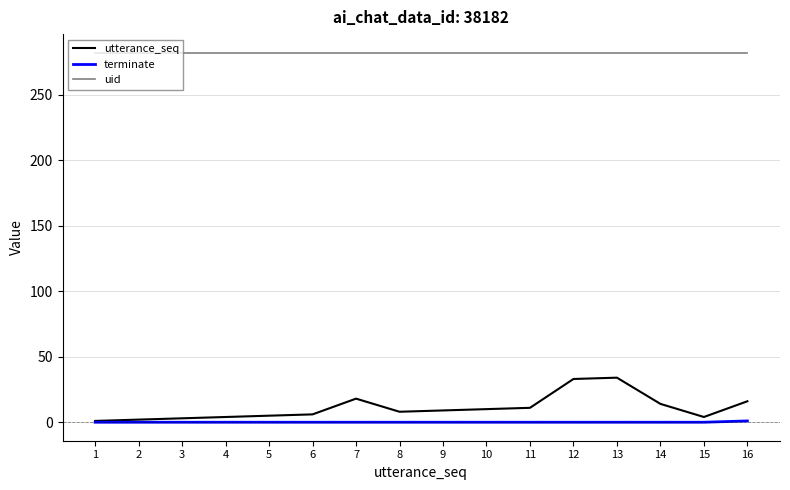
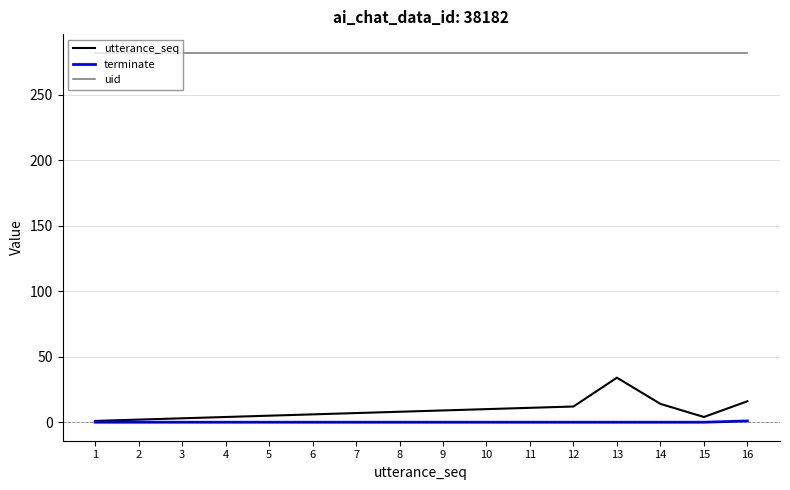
utterance_seq, 7: 18 -> 7
utterance_seq, 12: 33 -> 12
